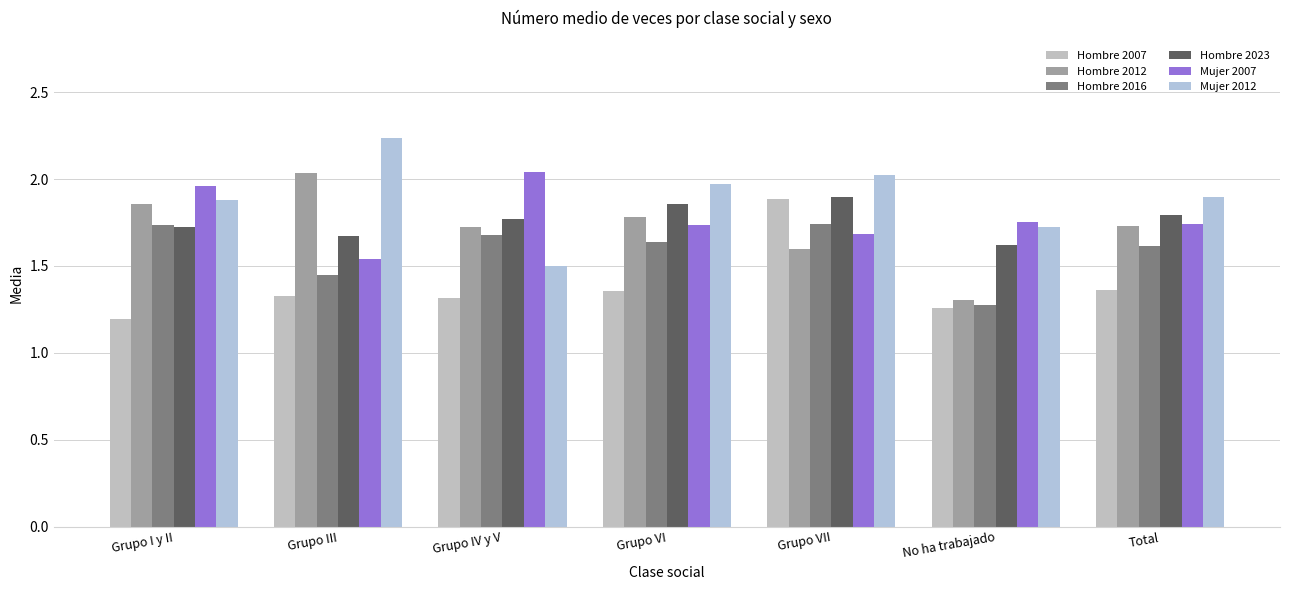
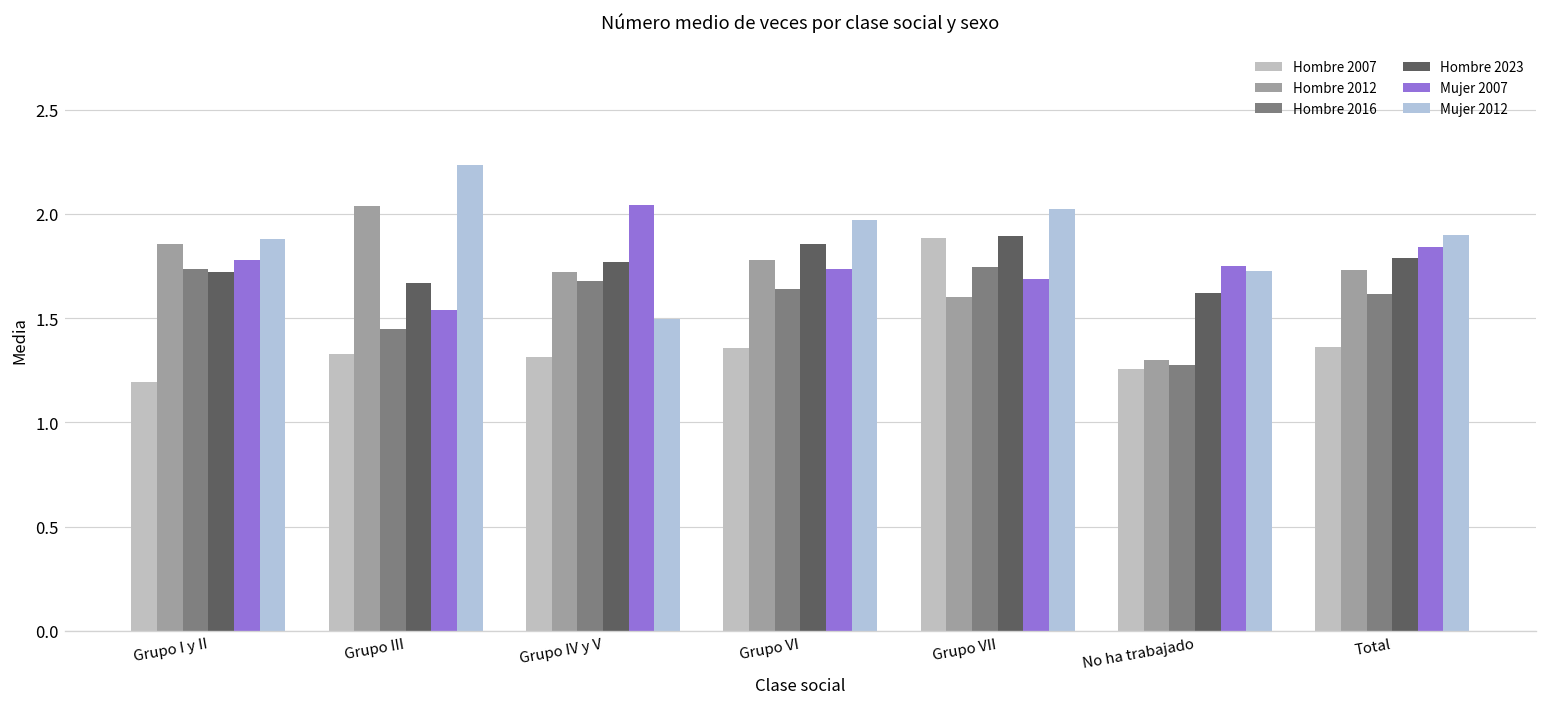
Mujer 2007, Grupo I y II: 1.96 -> 1.78
Mujer 2007, Total: 1.74 -> 1.84
